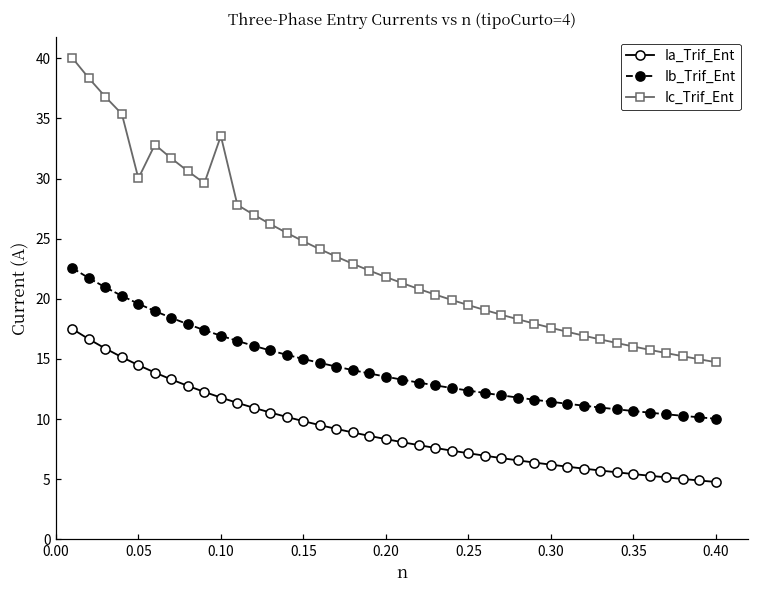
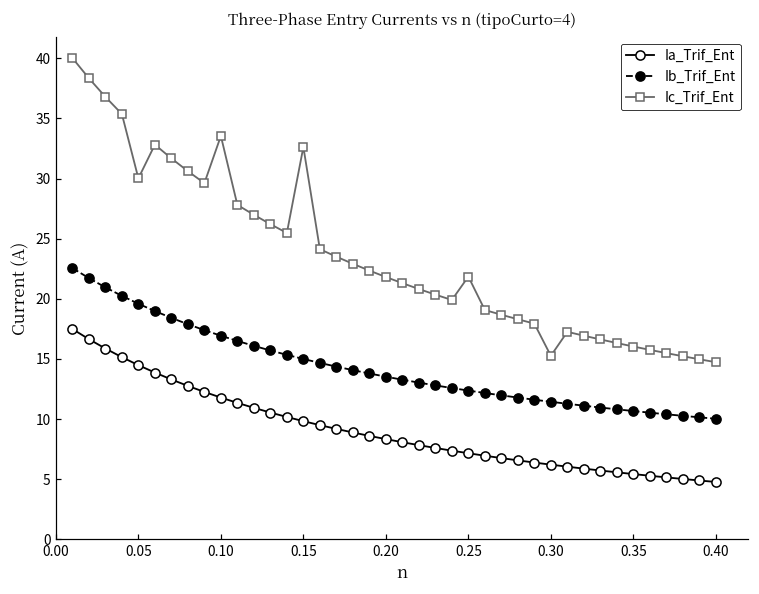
Ic_Trif_Ent, 0.15: 24.8 -> 32.6
Ic_Trif_Ent, 0.25: 19.5 -> 21.8
Ic_Trif_Ent, 0.30: 17.6 -> 15.3
